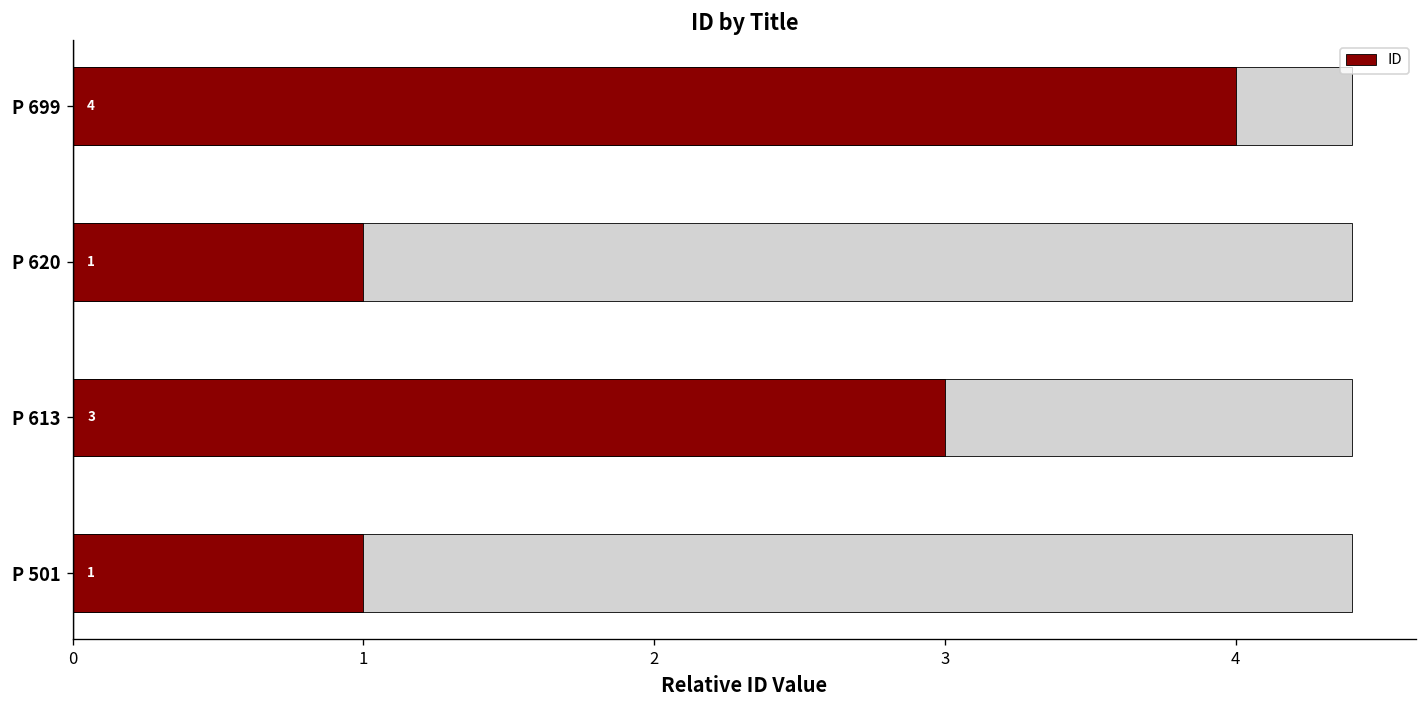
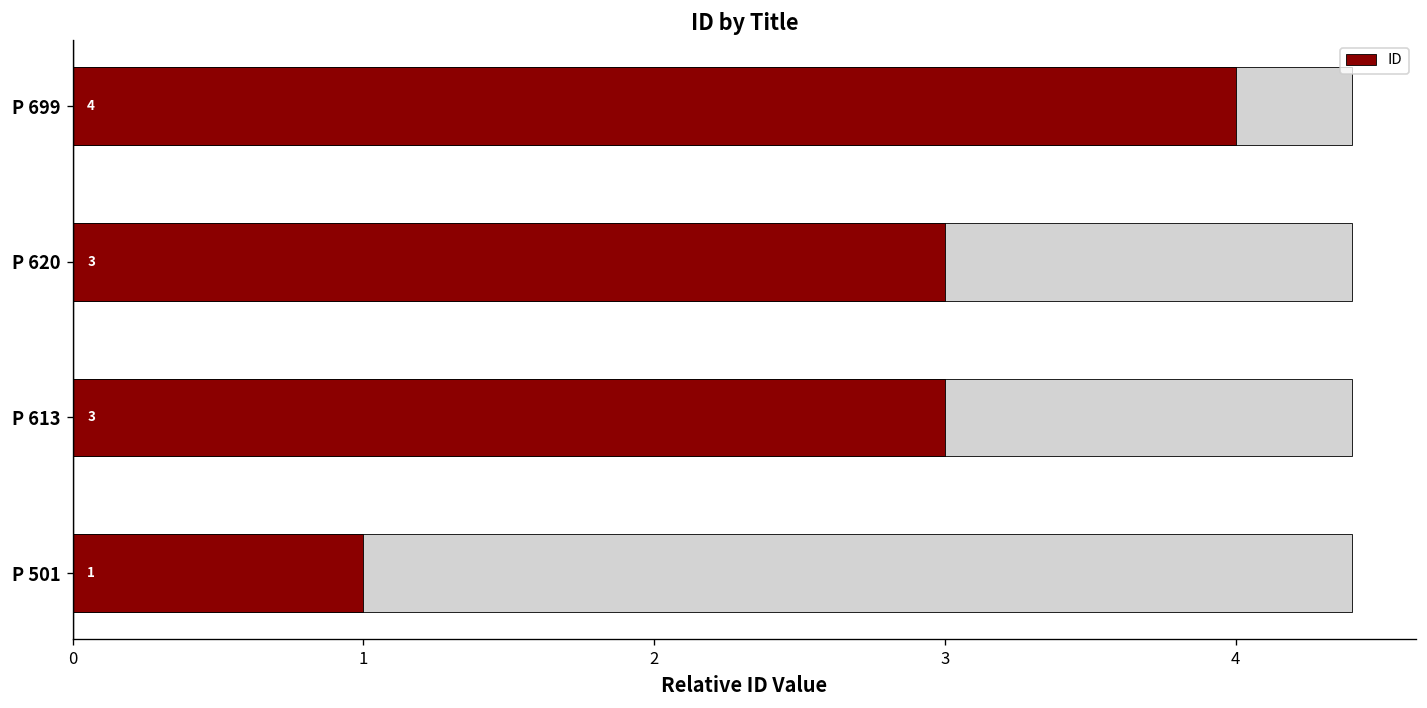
ID, P 620: 1 -> 3
